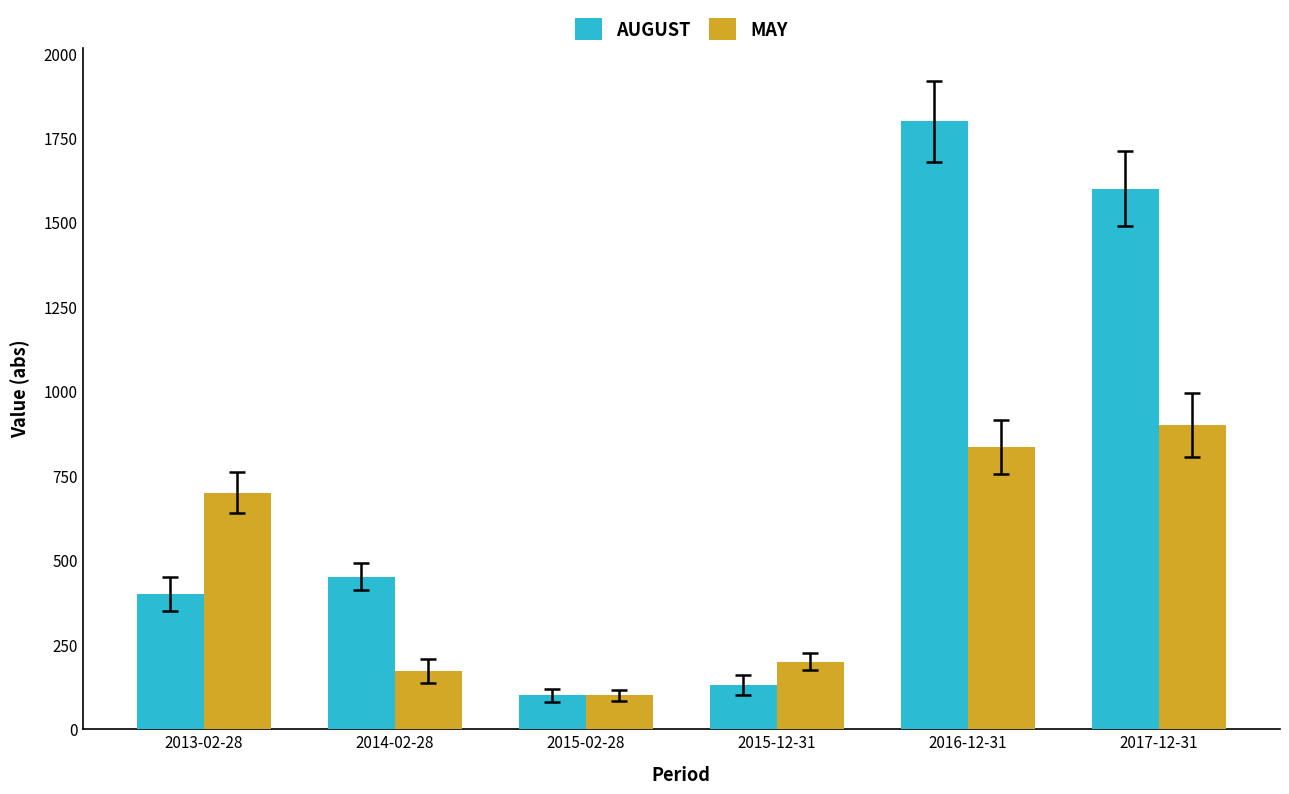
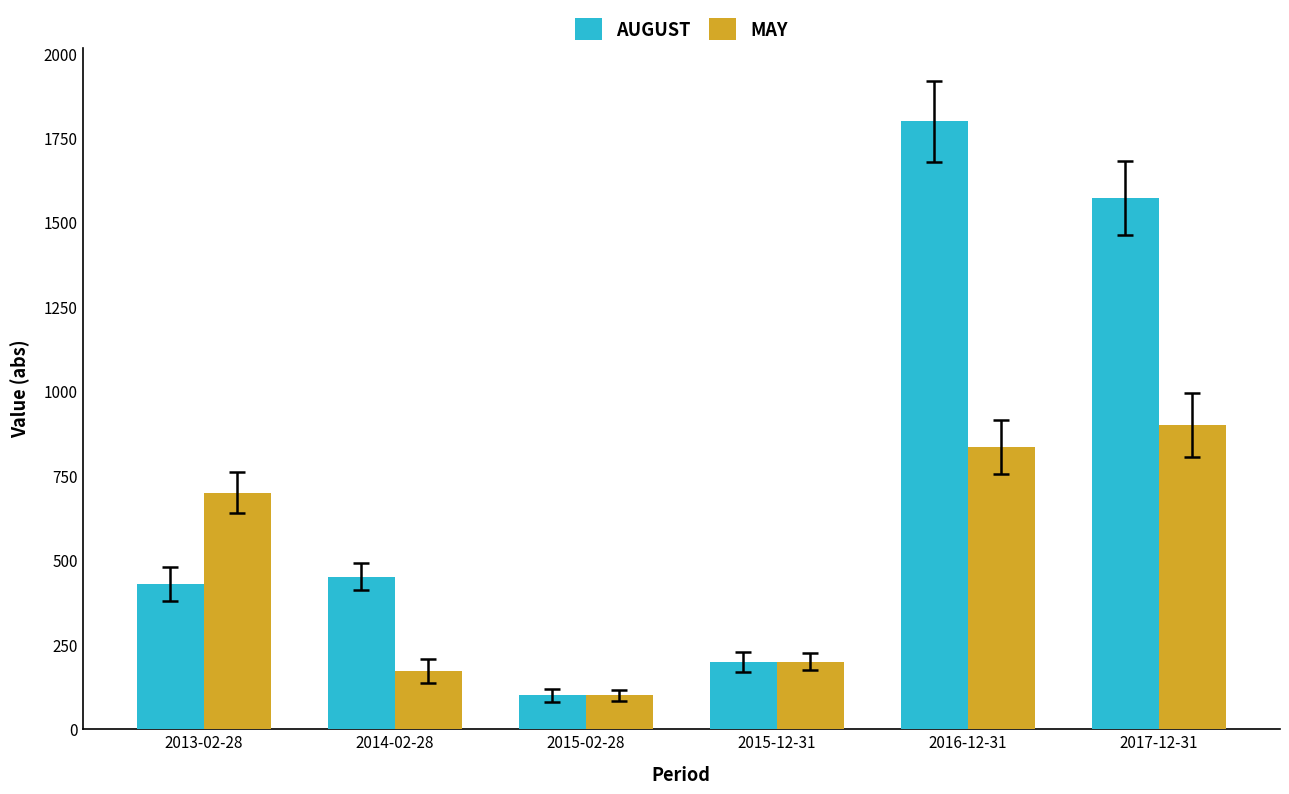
AUGUST, 2013-02-28: 400 -> 430
AUGUST, 2015-12-31: 130 -> 200
AUGUST, 2017-12-31: 1600 -> 1570
